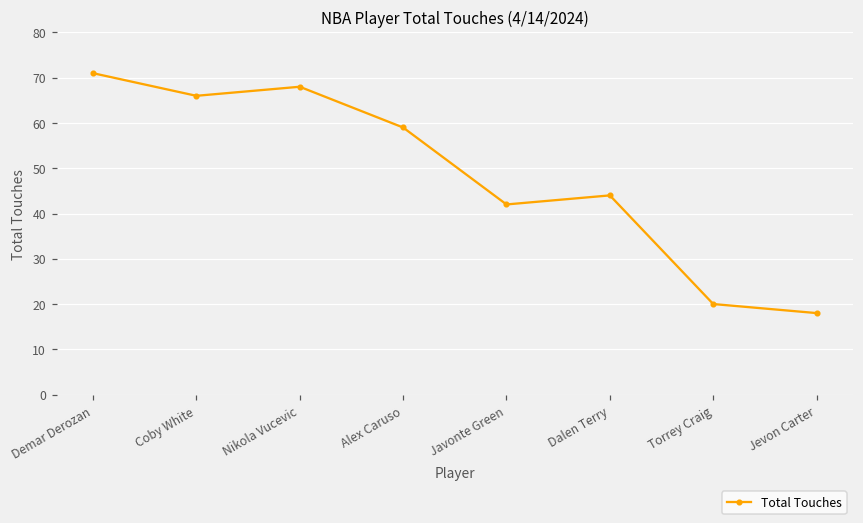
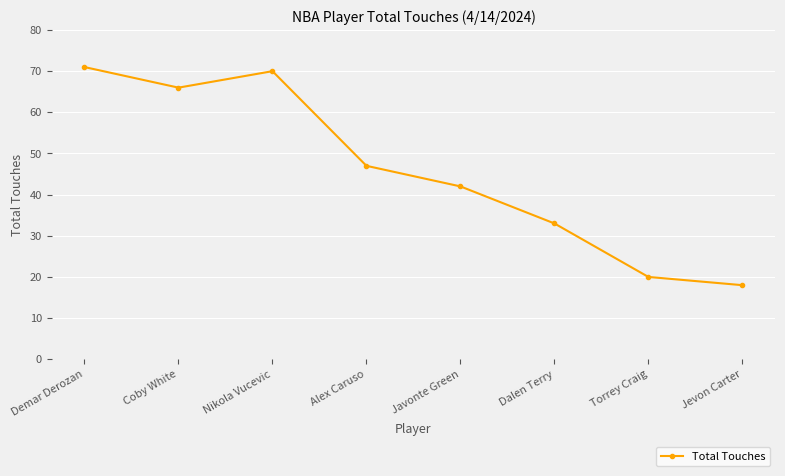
Nikola Vucevic: 68 -> 70
Alex Caruso: 59 -> 47
Dalen Terry: 44 -> 33
